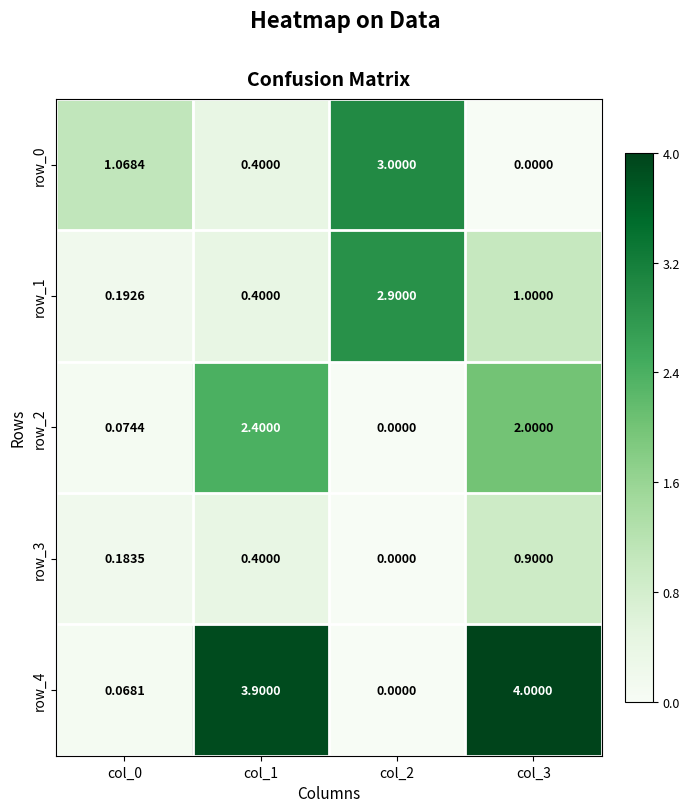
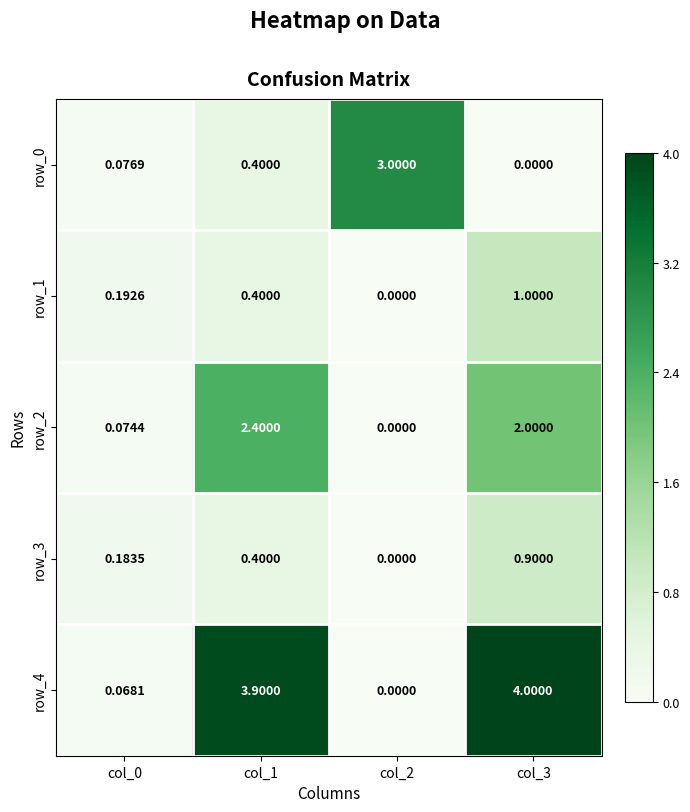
row_0, col_0: 1.0684 -> 0.0769
row_1, col_2: 2.9000 -> 0.0000
